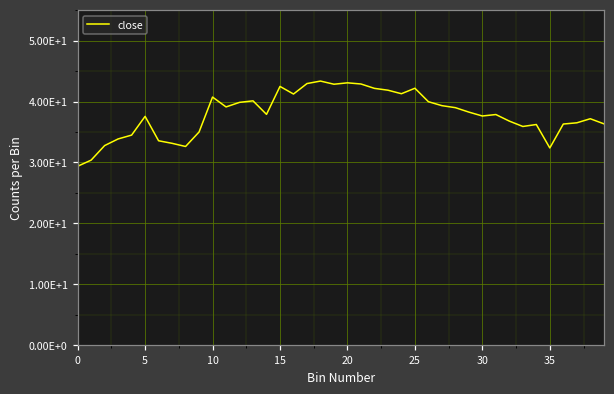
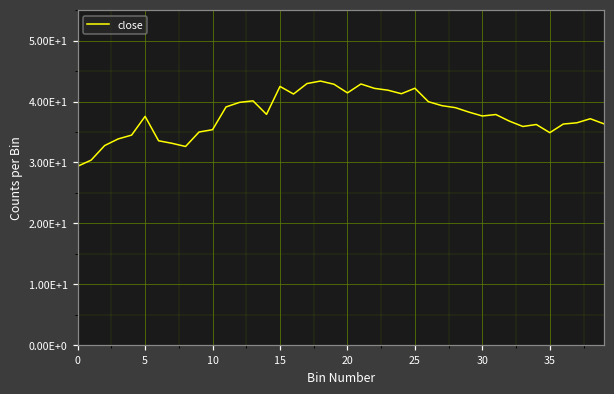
10: 41 -> 35
20: 43 -> 41
35: 32 -> 35
